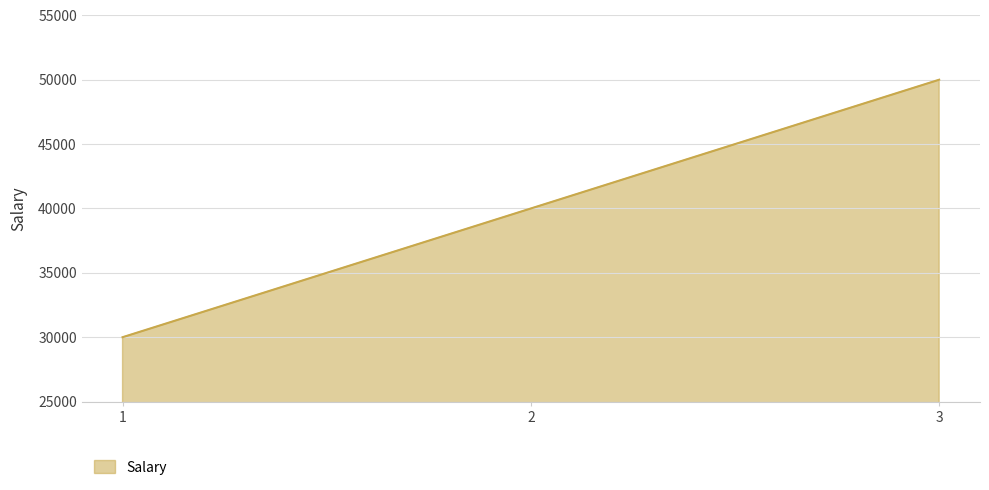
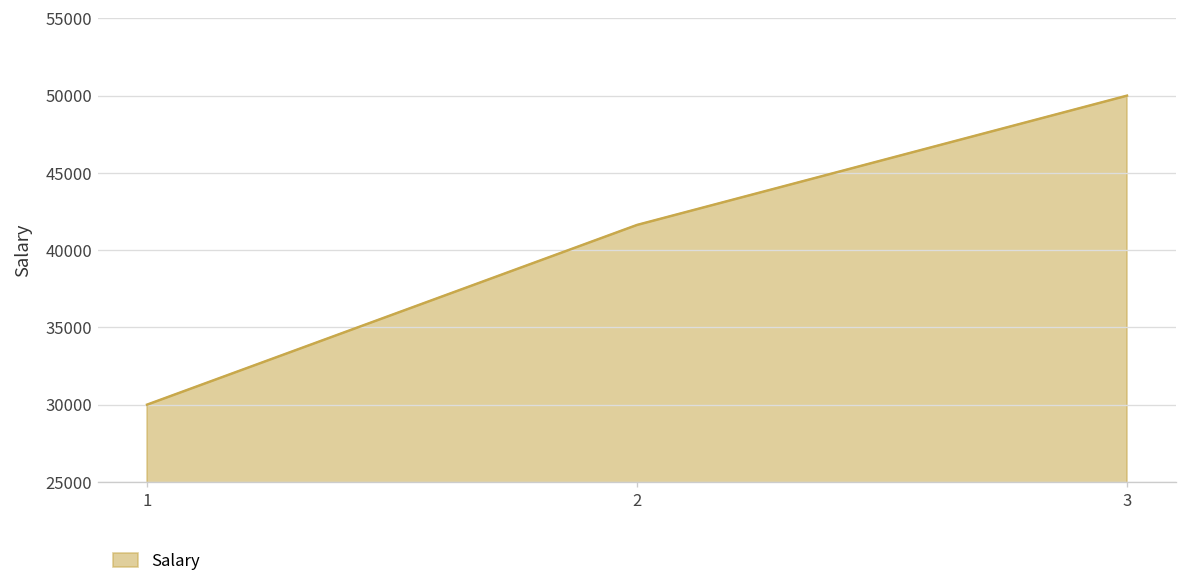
2: 40000 -> 41600
